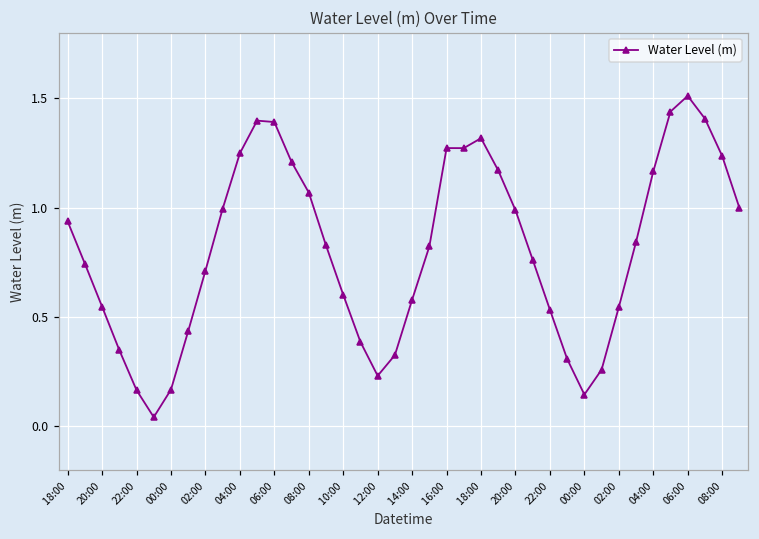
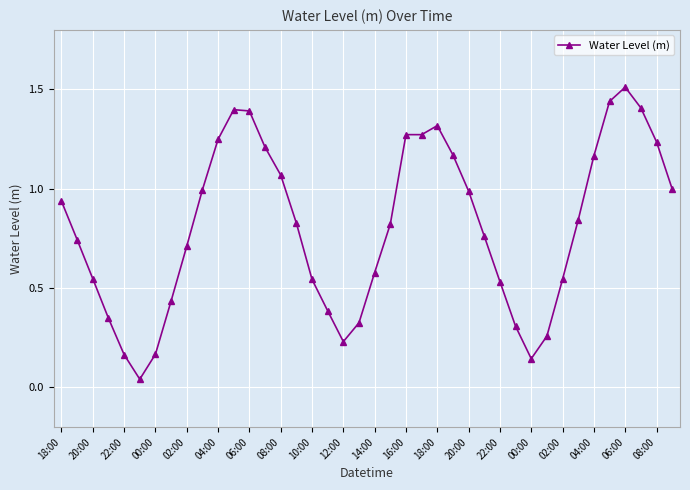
10:00: 0.60 -> 0.54
